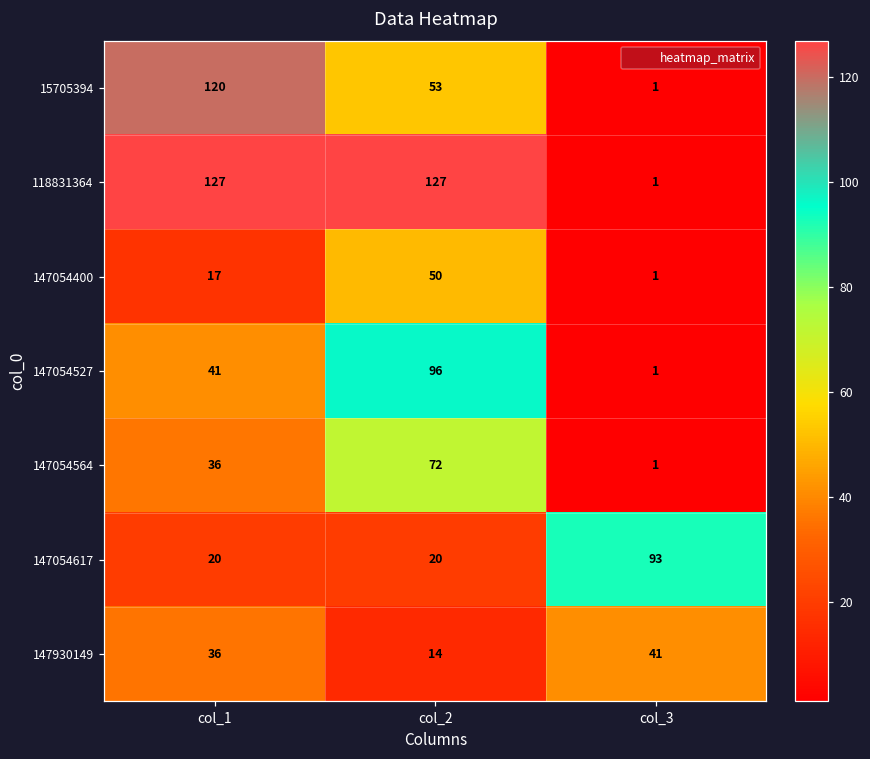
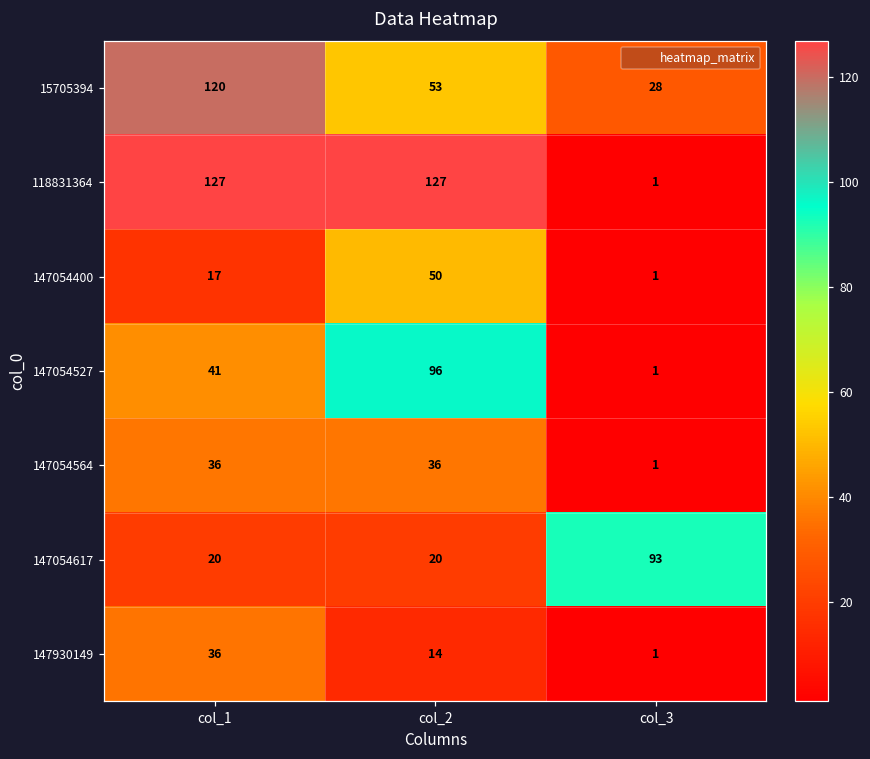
15705394, col_3: 1 -> 28
147054564, col_2: 72 -> 36
147930149, col_3: 41 -> 1
